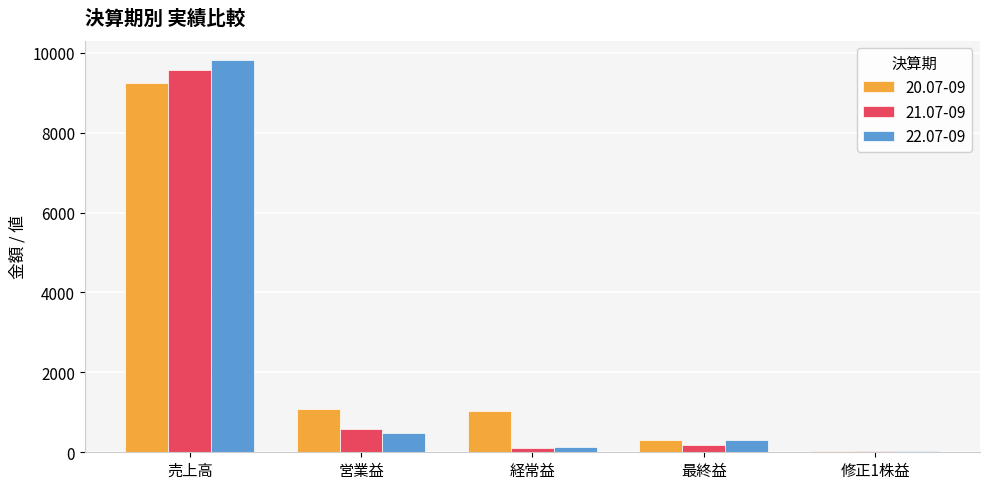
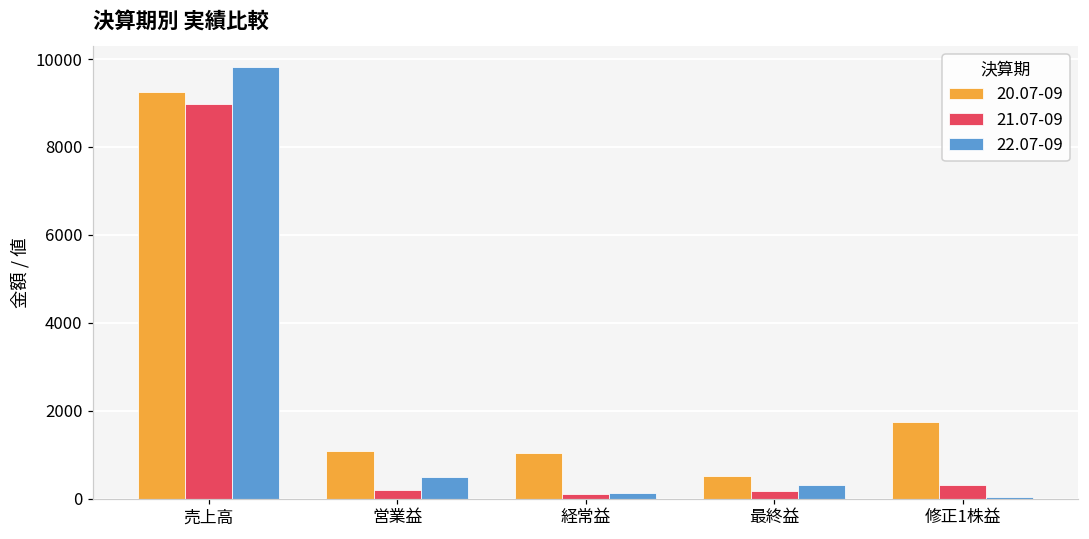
21.07-09, 売上高: 9600 -> 9000
21.07-09, 営業益: 600 -> 200
20.07-09, 最終益: 300 -> 500
20.07-09, 修正1株益: 0 -> 1800
21.07-09, 修正1株益: 0 -> 300
